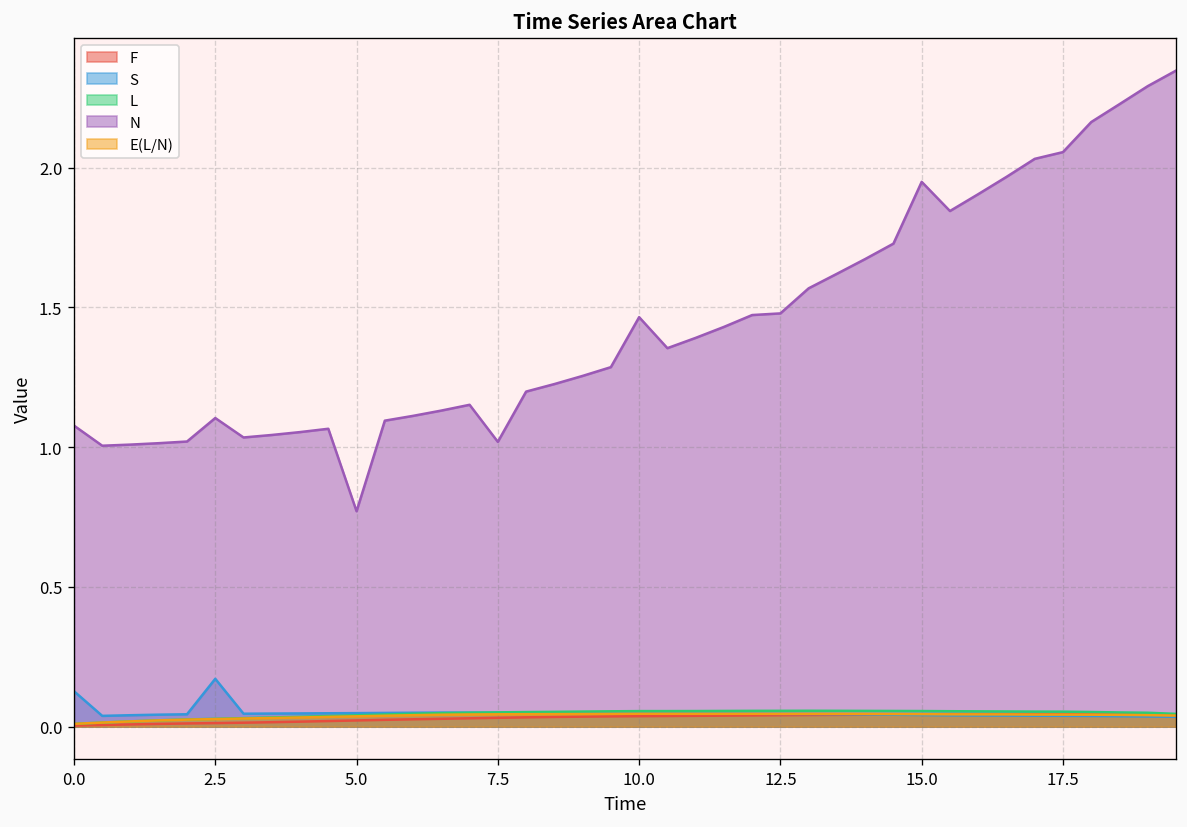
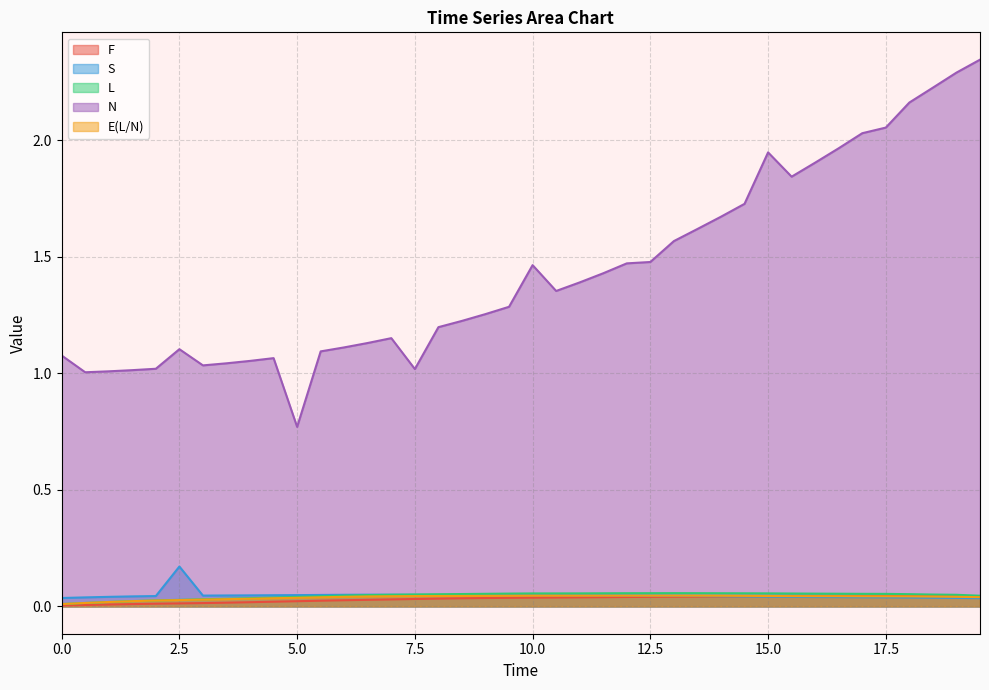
S, 0.0: 0.13 -> 0.04
